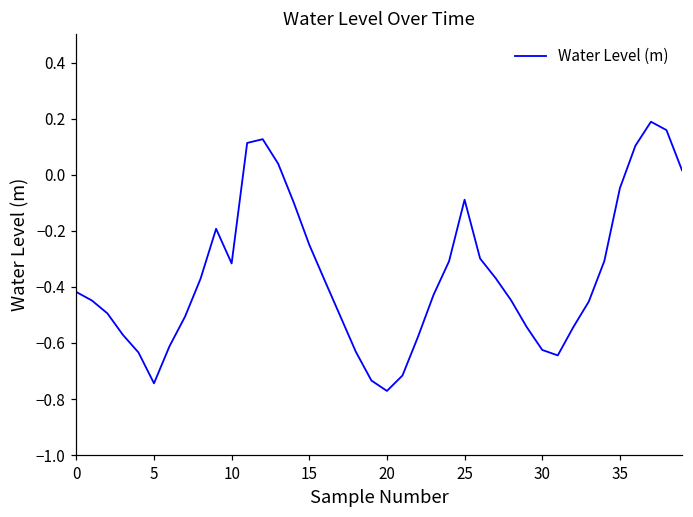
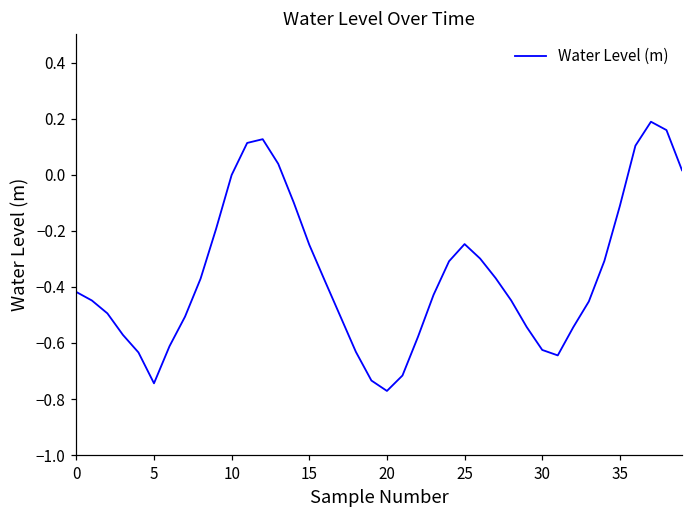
10: -0.32 -> 0.00
25: -0.09 -> -0.25
35: -0.05 -> -0.11
